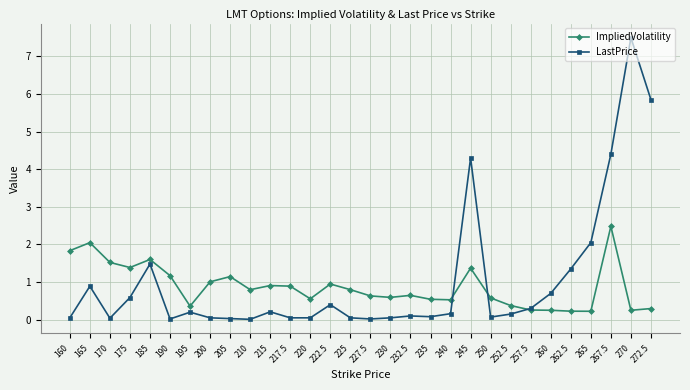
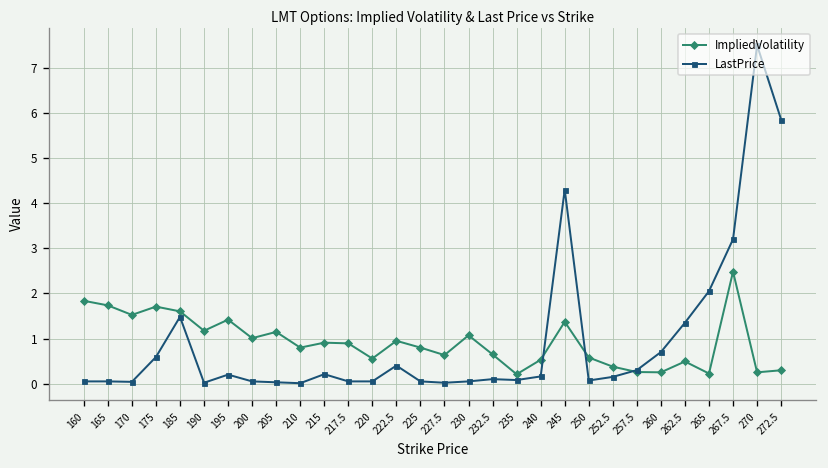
ImpliedVolatility, 165: 2.0 -> 1.7
LastPrice, 165: 0.9 -> 0.1
ImpliedVolatility, 175: 1.4 -> 1.7
ImpliedVolatility, 195: 0.4 -> 1.4
ImpliedVolatility, 230: 0.6 -> 1.1
ImpliedVolatility, 235: 0.5 -> 0.2
ImpliedVolatility, 262.5: 0.2 -> 0.5
LastPrice, 267.5: 4.4 -> 3.2
